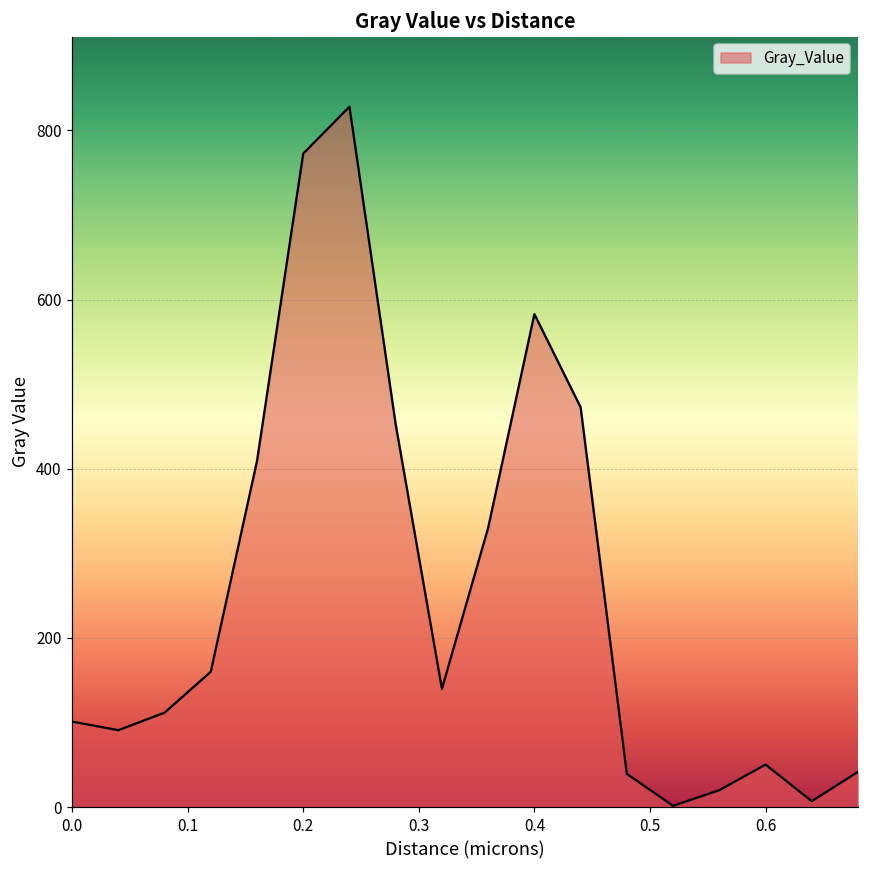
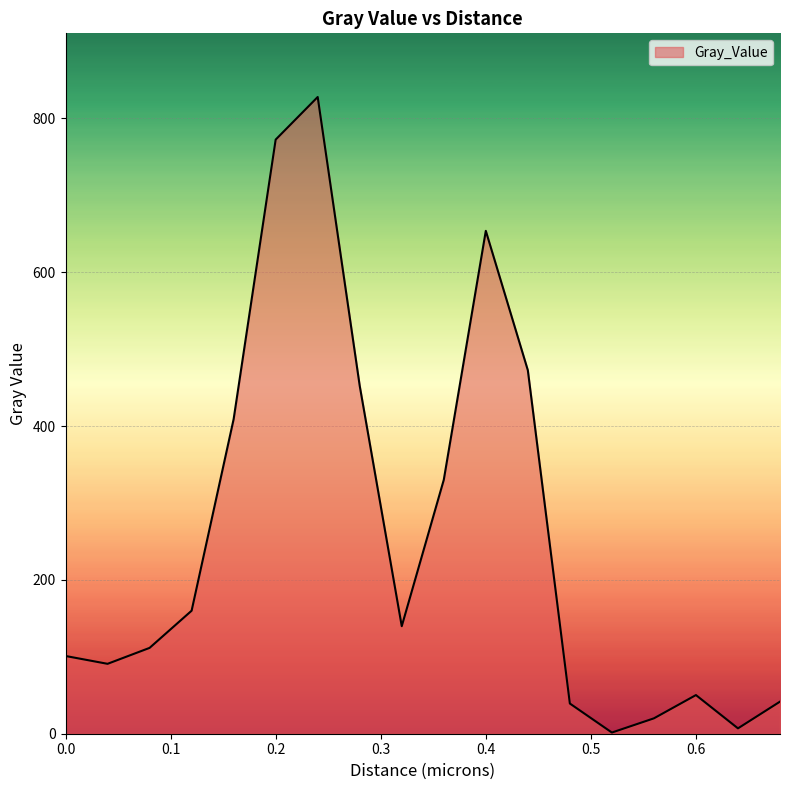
0.4: 580 -> 650
